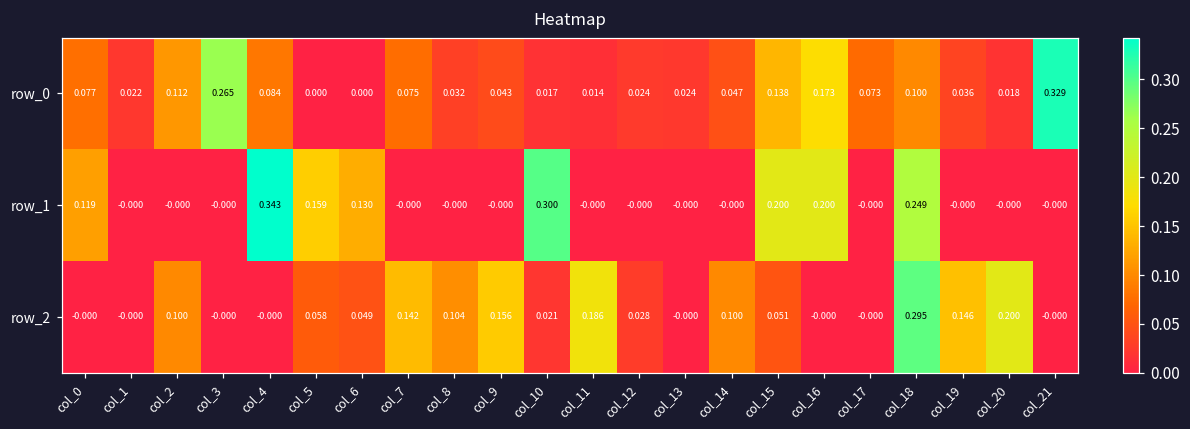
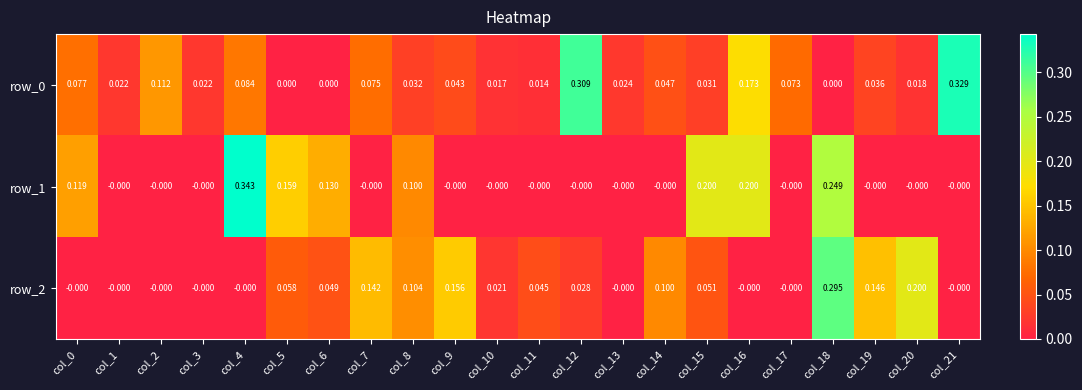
row_0, col_3: 0.265 -> 0.022
row_0, col_12: 0.024 -> 0.309
row_0, col_15: 0.138 -> 0.031
row_0, col_18: 0.100 -> 0.000
row_1, col_8: -0.000 -> 0.100
row_1, col_10: 0.300 -> -0.000
row_2, col_2: 0.100 -> -0.000
row_2, col_11: 0.186 -> 0.045
